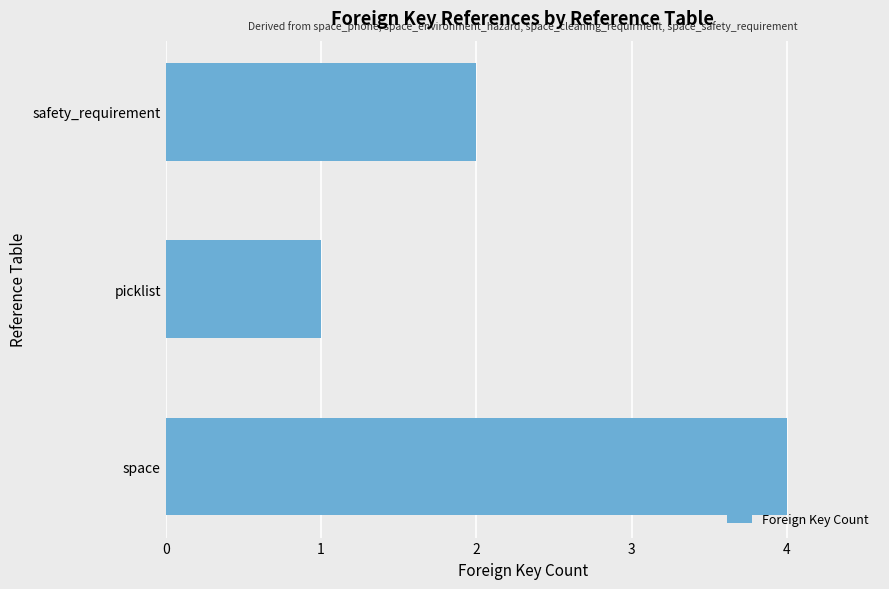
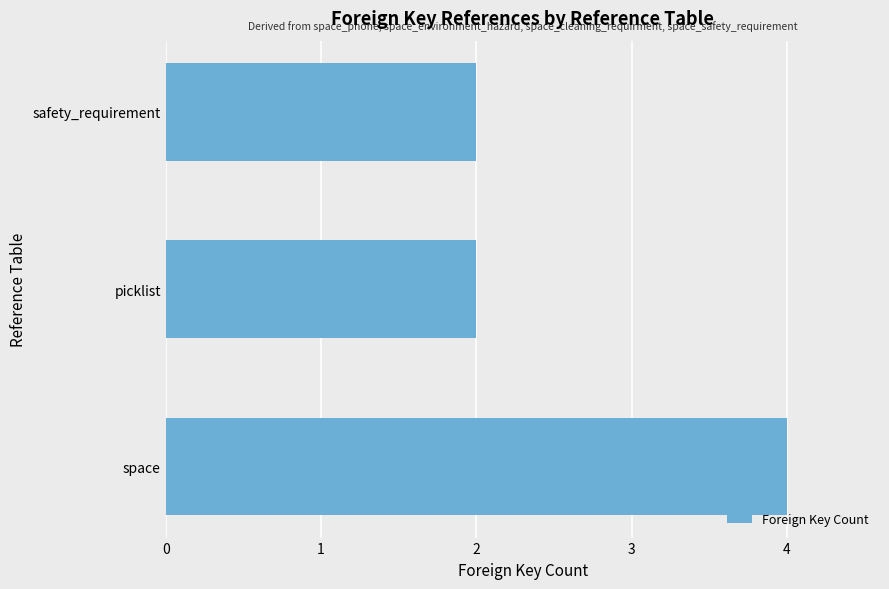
picklist: 1 -> 2
